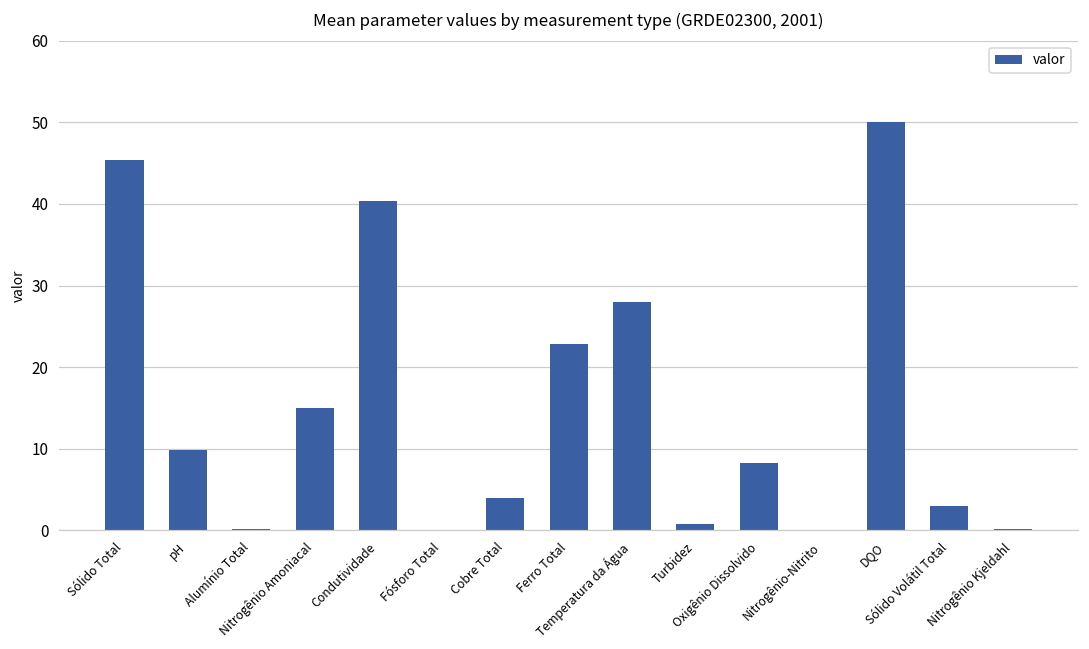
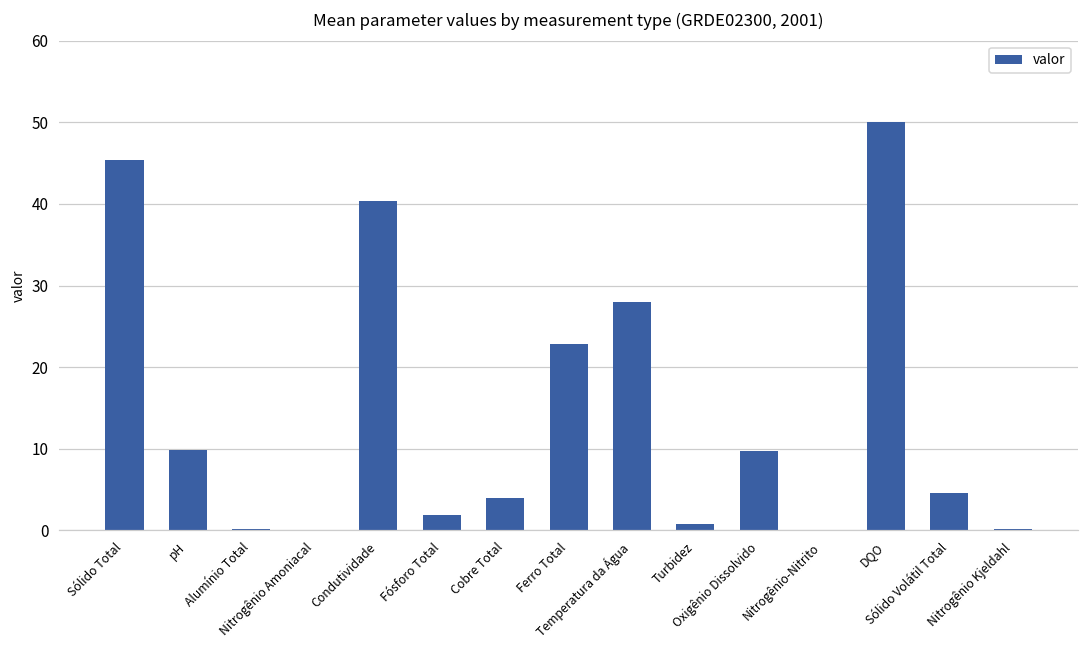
Nitrogênio Amoniacal: 15 -> 0
Fósforo Total: 0 -> 2
Oxigênio Dissolvido: 8 -> 10
Sólido Volátil Total: 3 -> 5
